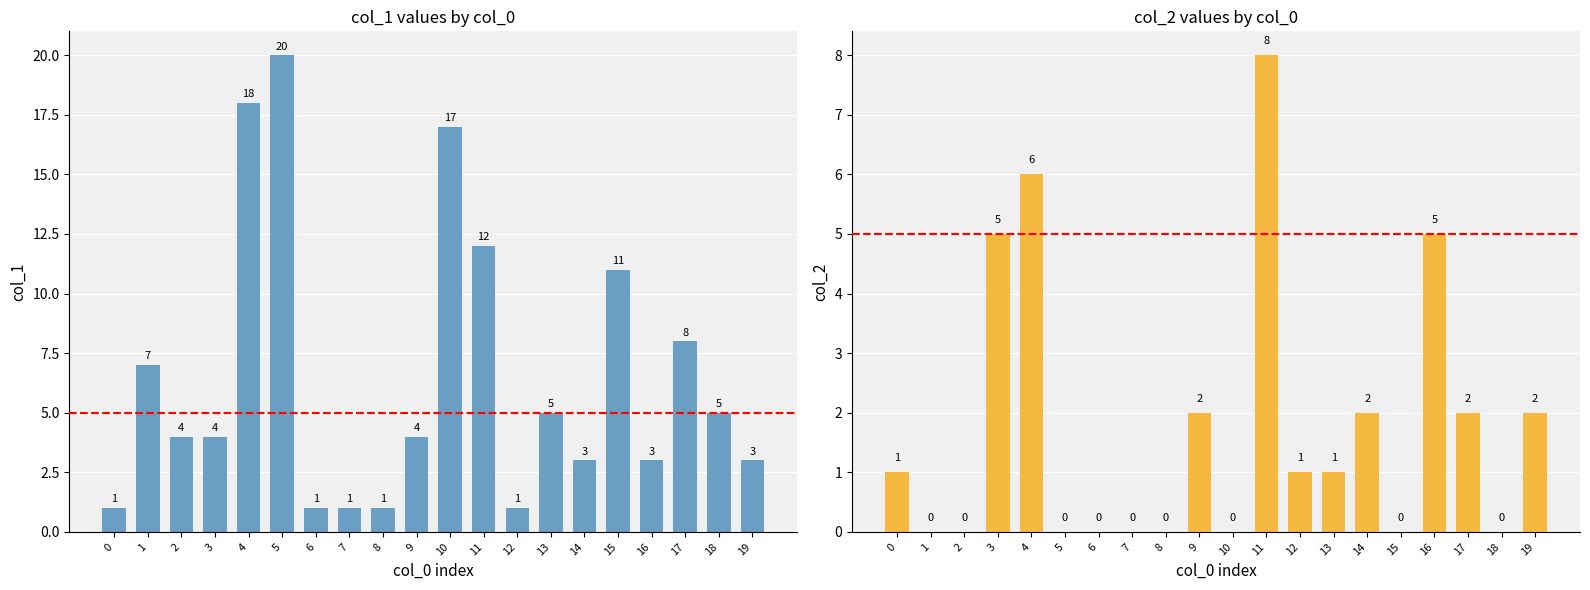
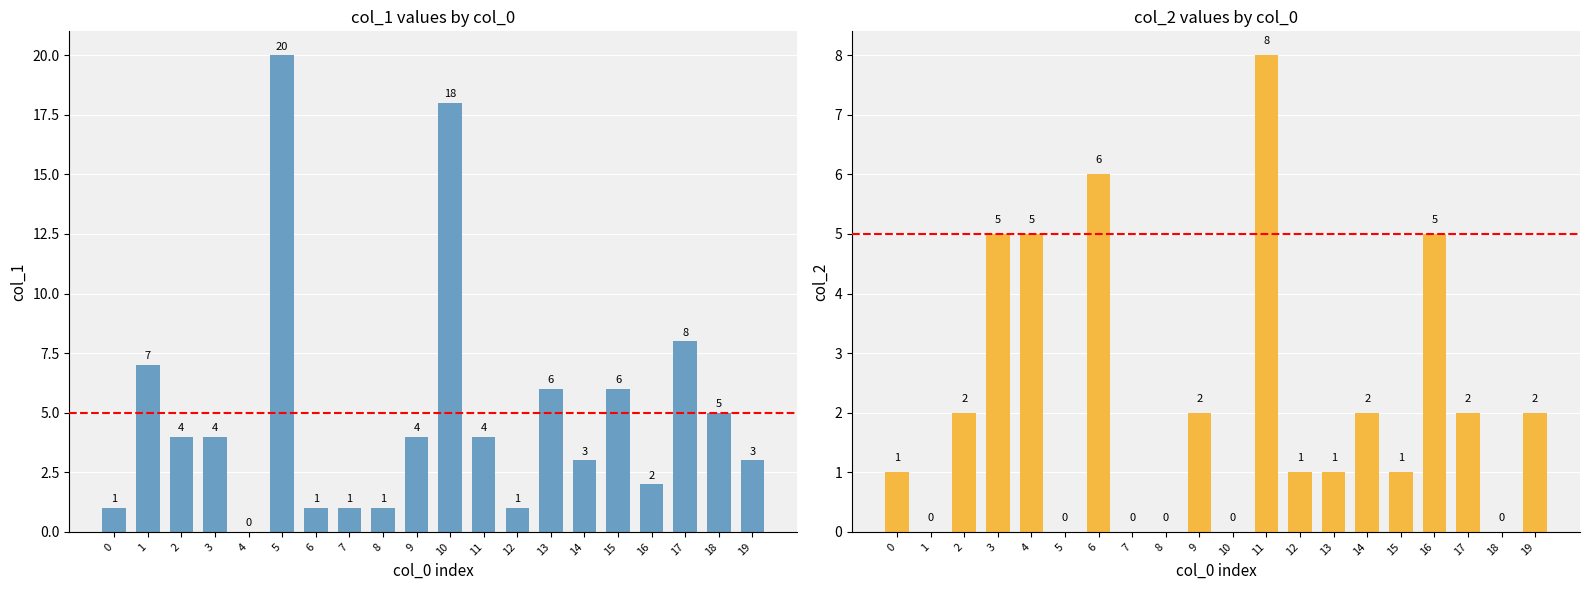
col_1 values by col_0, 4: 18 -> 0
col_1 values by col_0, 10: 17 -> 18
col_1 values by col_0, 11: 12 -> 4
col_1 values by col_0, 13: 5 -> 6
col_1 values by col_0, 15: 11 -> 6
col_1 values by col_0, 16: 3 -> 2
col_2 values by col_0, 2: 0 -> 2
col_2 values by col_0, 4: 6 -> 5
col_2 values by col_0, 6: 0 -> 6
col_2 values by col_0, 15: 0 -> 1
